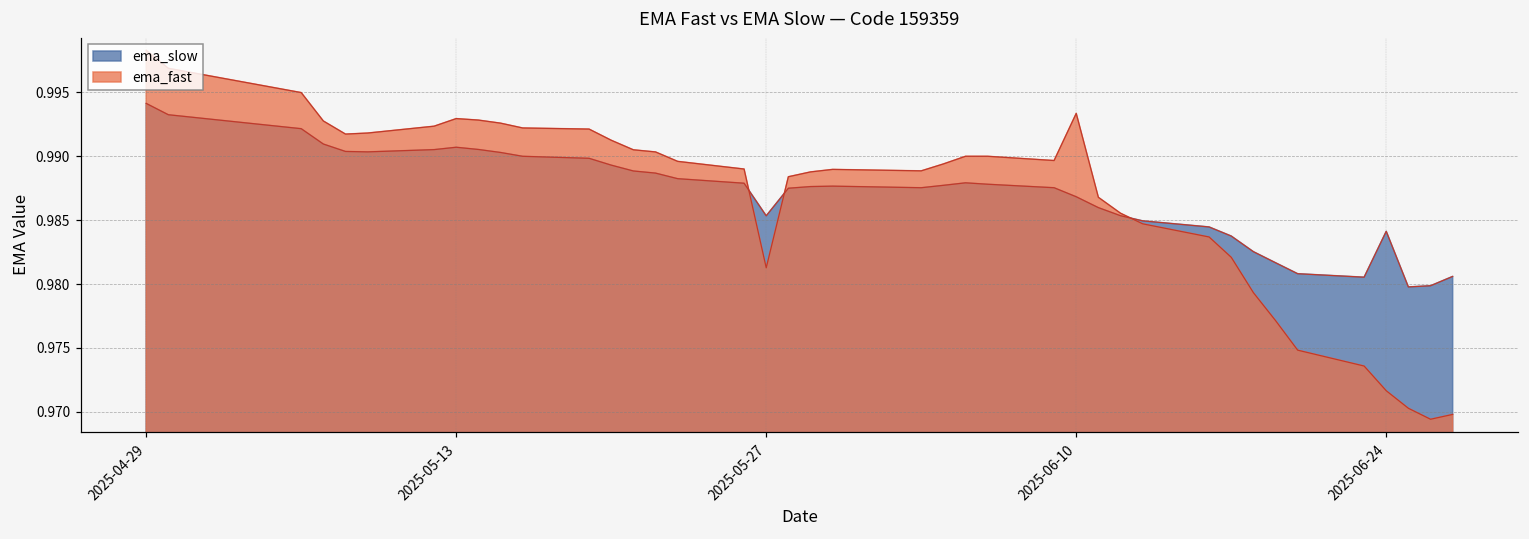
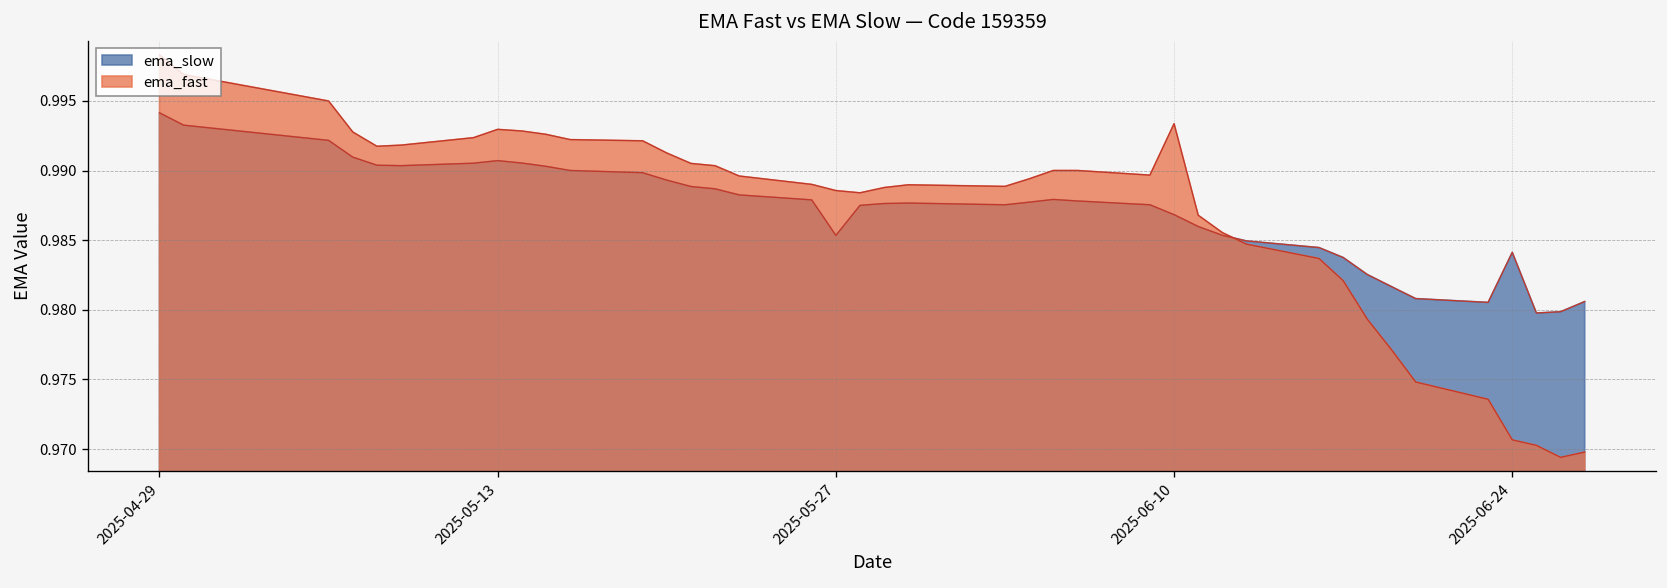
ema_fast, 2025-05-27: 0.9813 -> 0.9886
ema_fast, 2025-06-24: 0.9716 -> 0.9707
